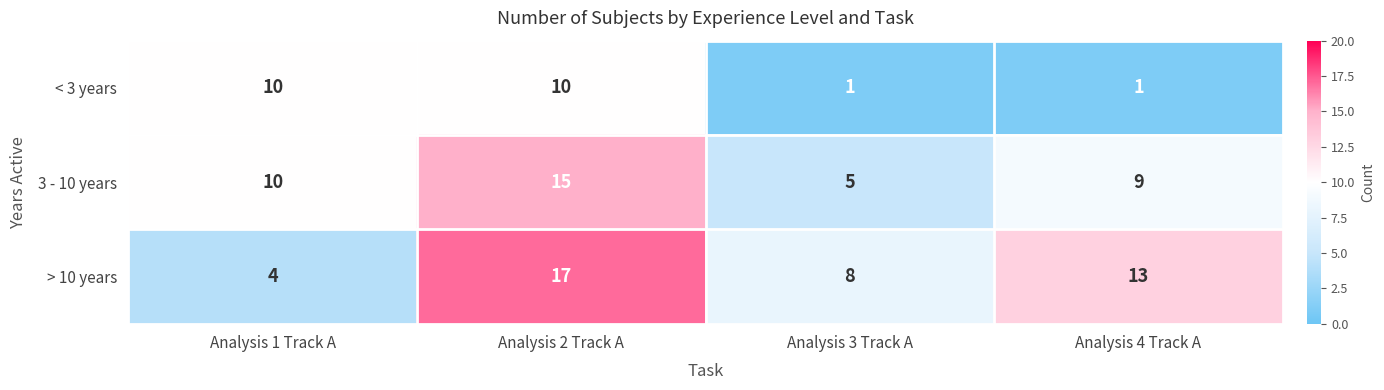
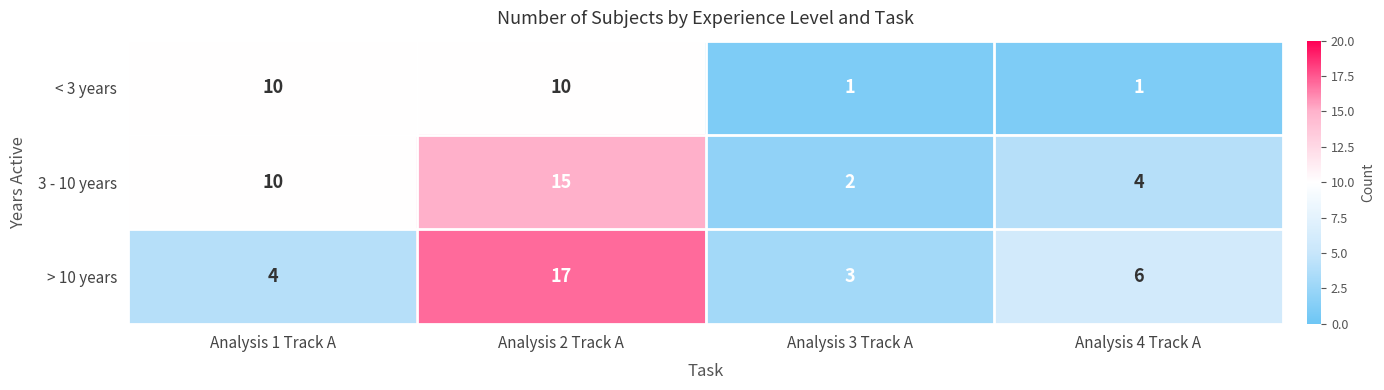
3 - 10 years, Analysis 3 Track A: 5 -> 2
3 - 10 years, Analysis 4 Track A: 9 -> 4
> 10 years, Analysis 3 Track A: 8 -> 3
> 10 years, Analysis 4 Track A: 13 -> 6
